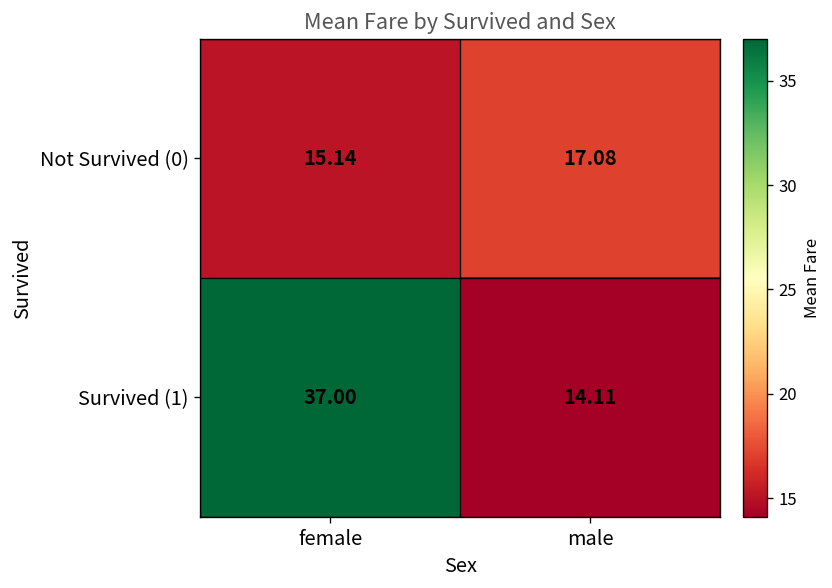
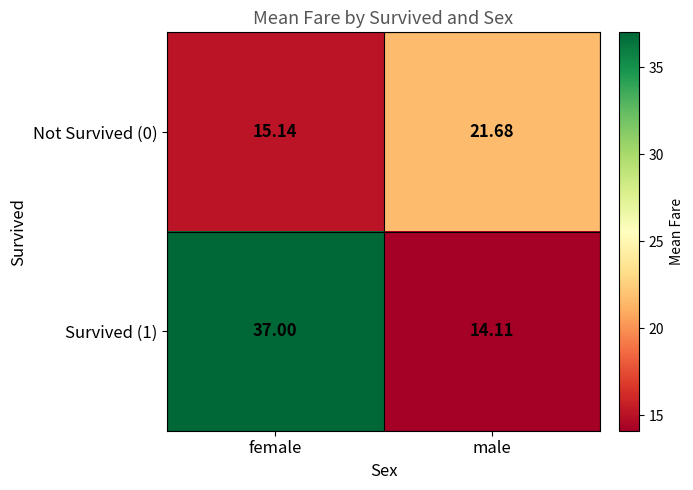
Not Survived (0), male: 17.08 -> 21.68
